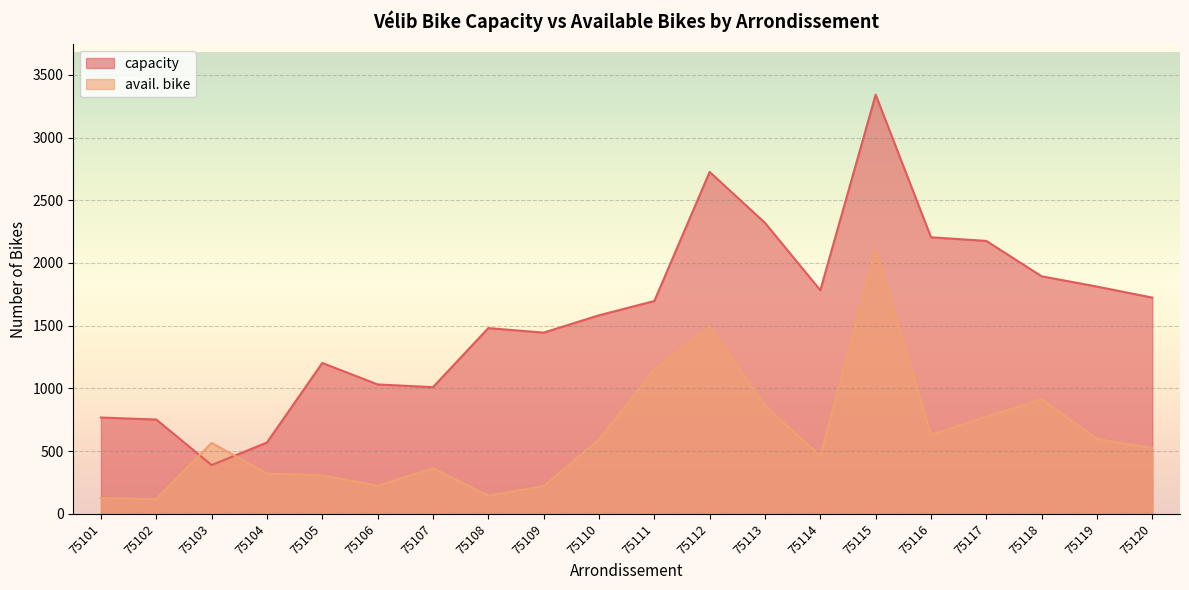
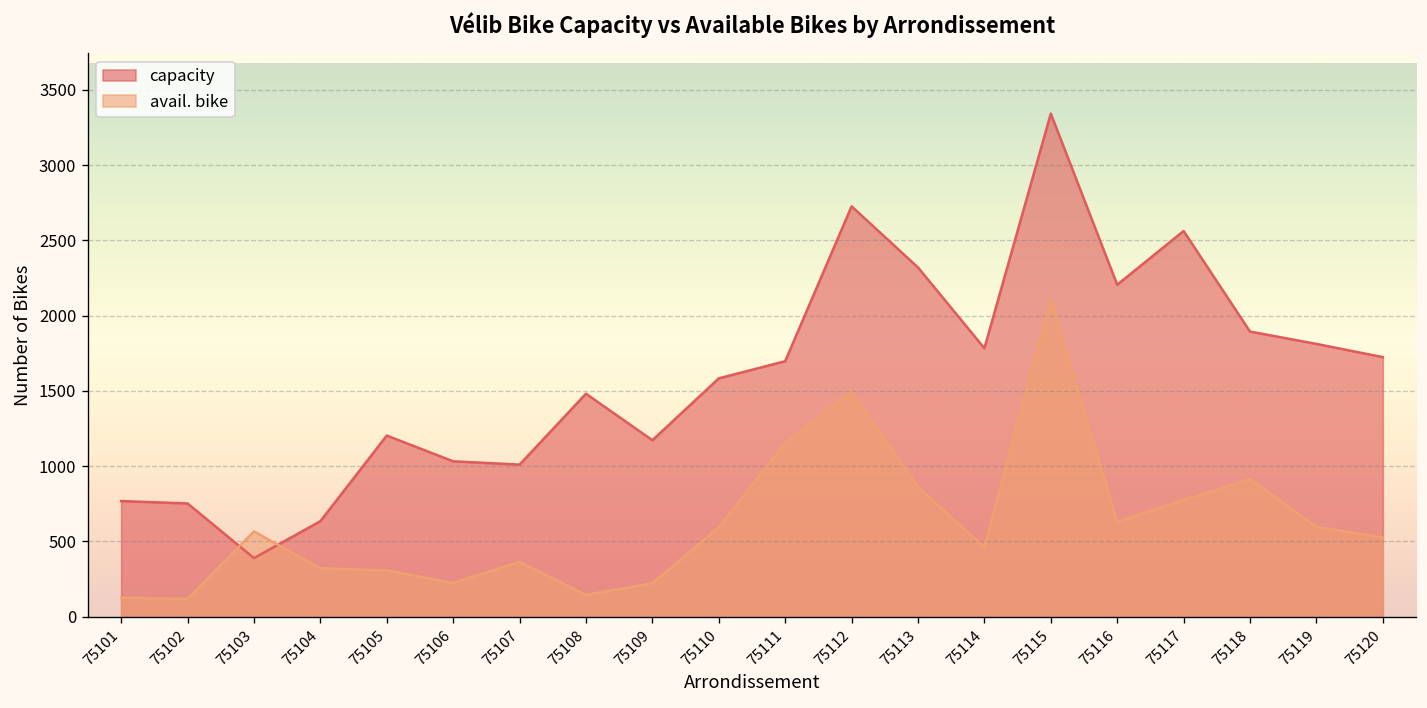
capacity, 75104: 570 -> 630
capacity, 75109: 1450 -> 1170
capacity, 75117: 2180 -> 2560
